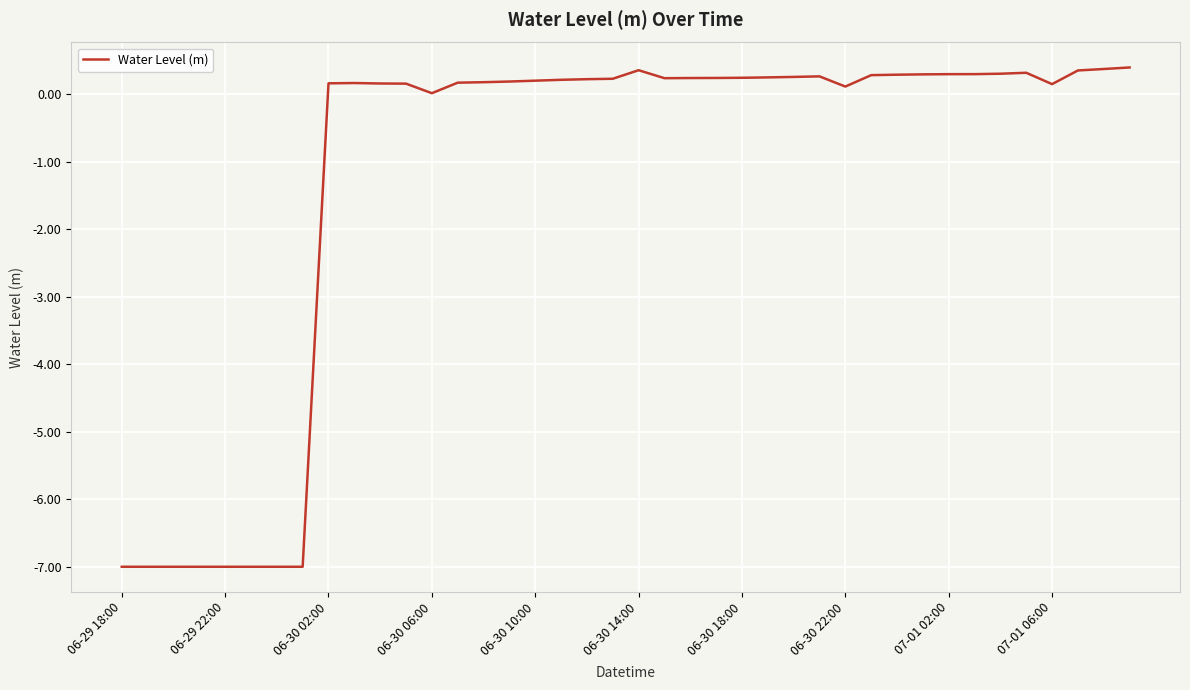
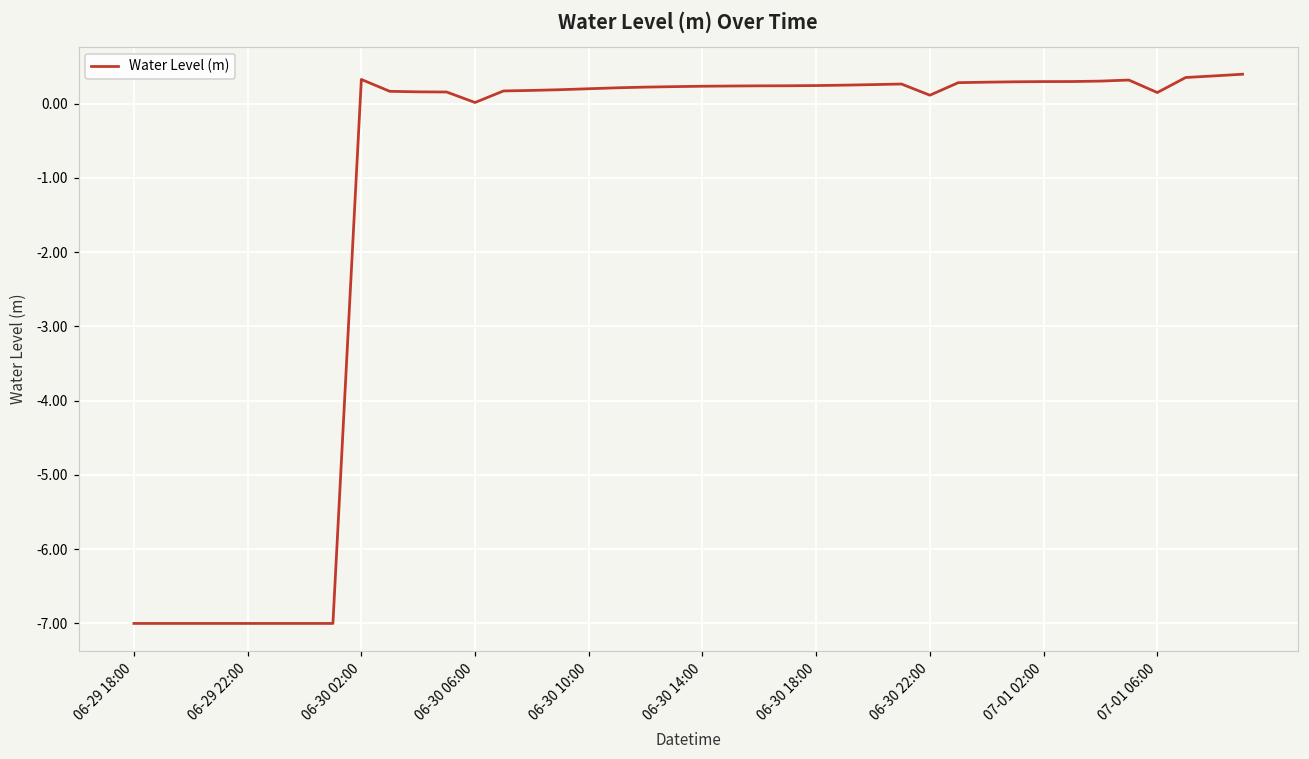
06-30 02:00: 0.2 -> 0.3
06-30 14:00: 0.4 -> 0.2
